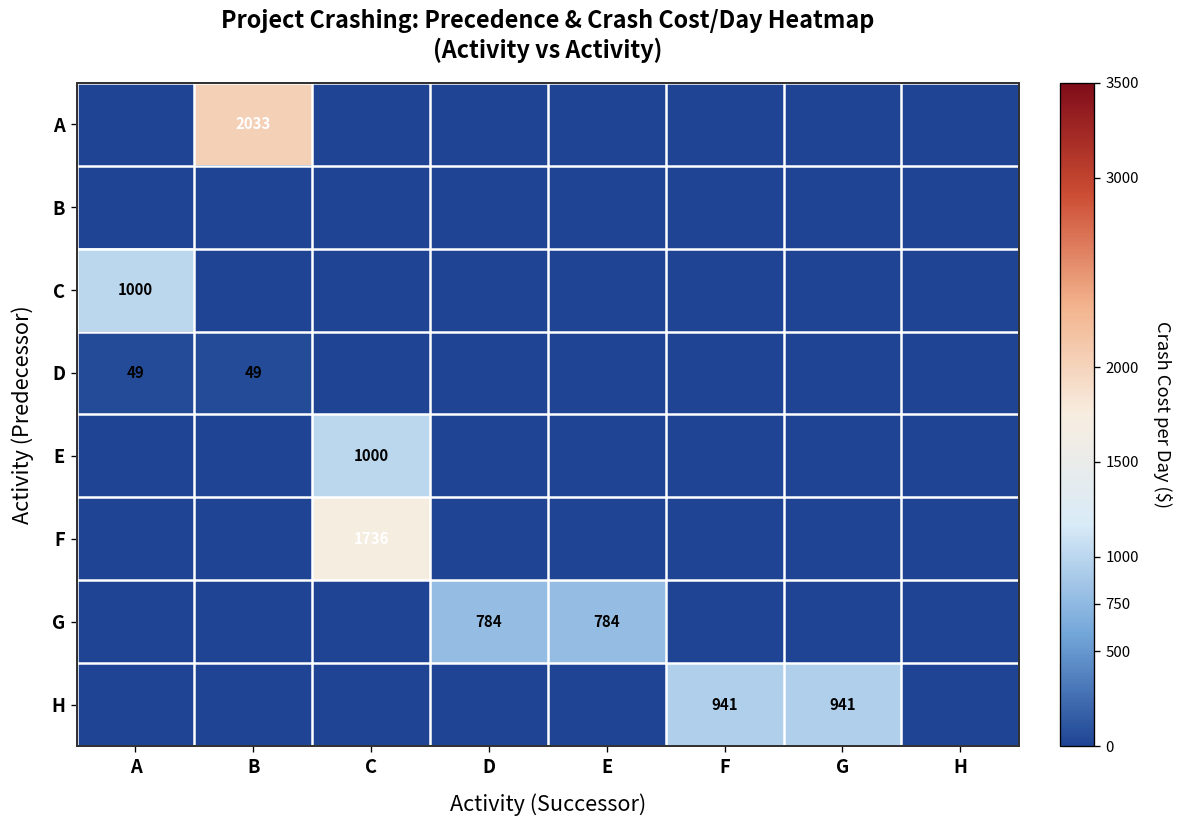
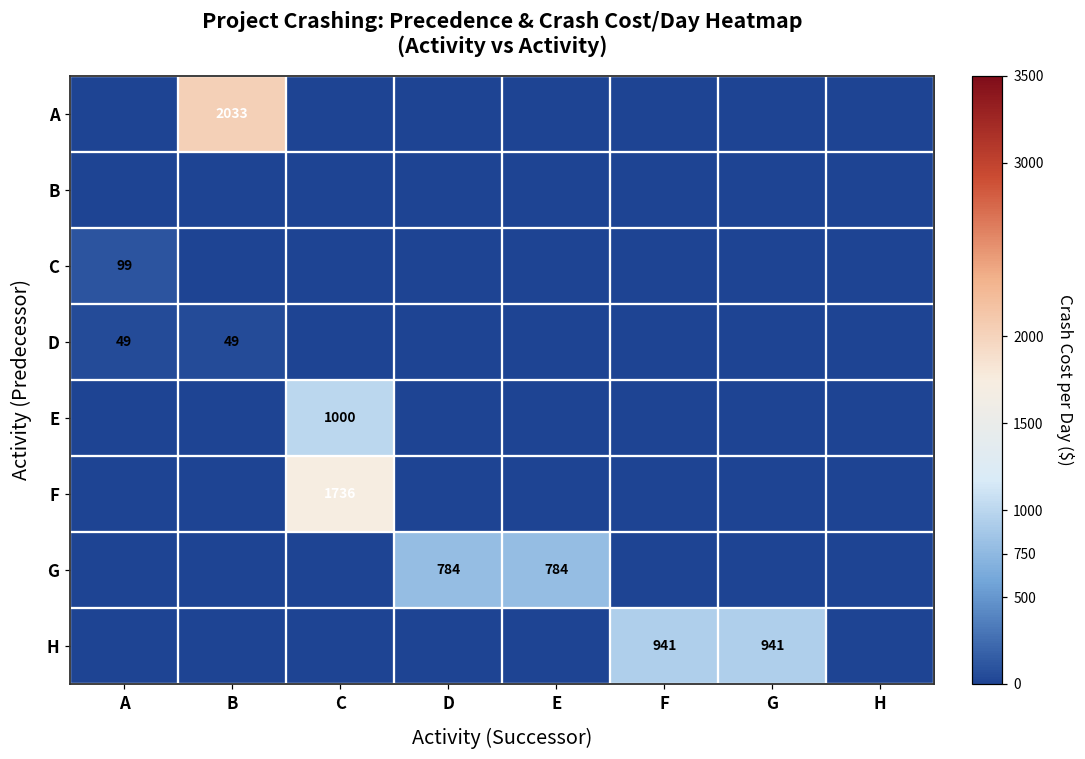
C, A: 1000 -> 99
